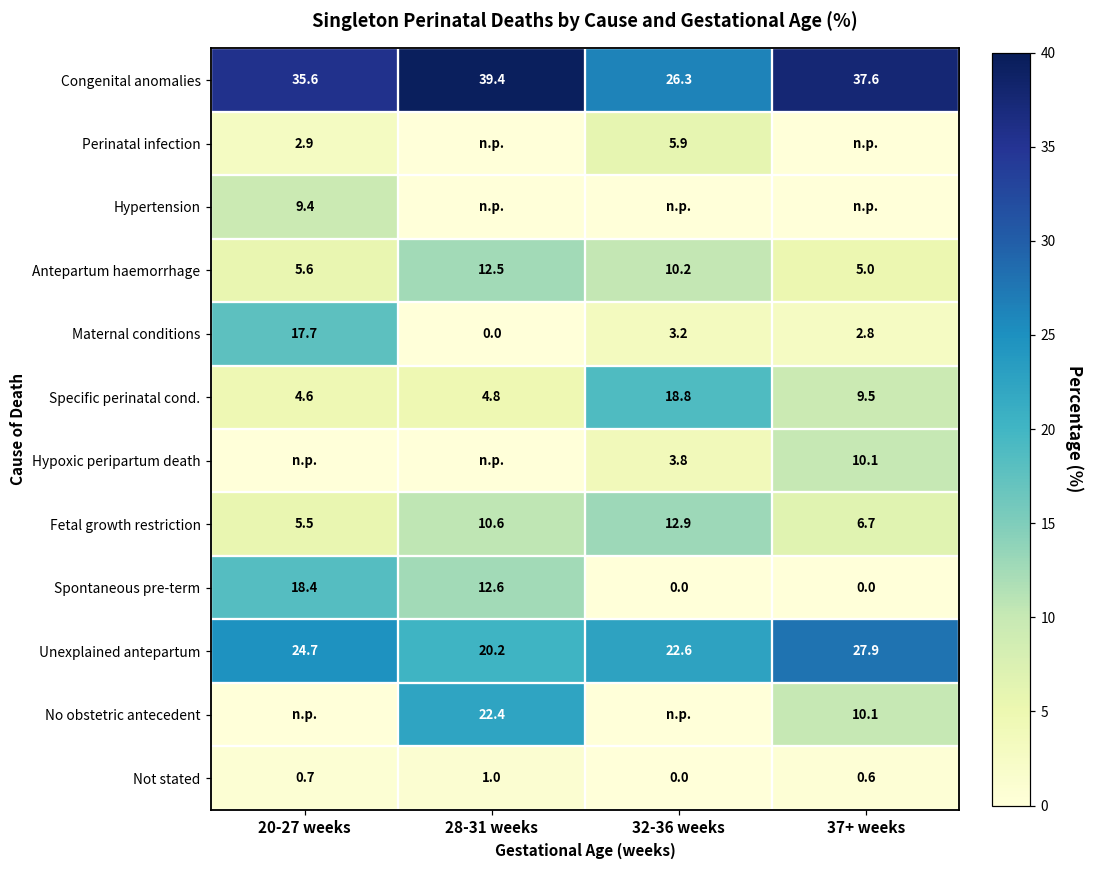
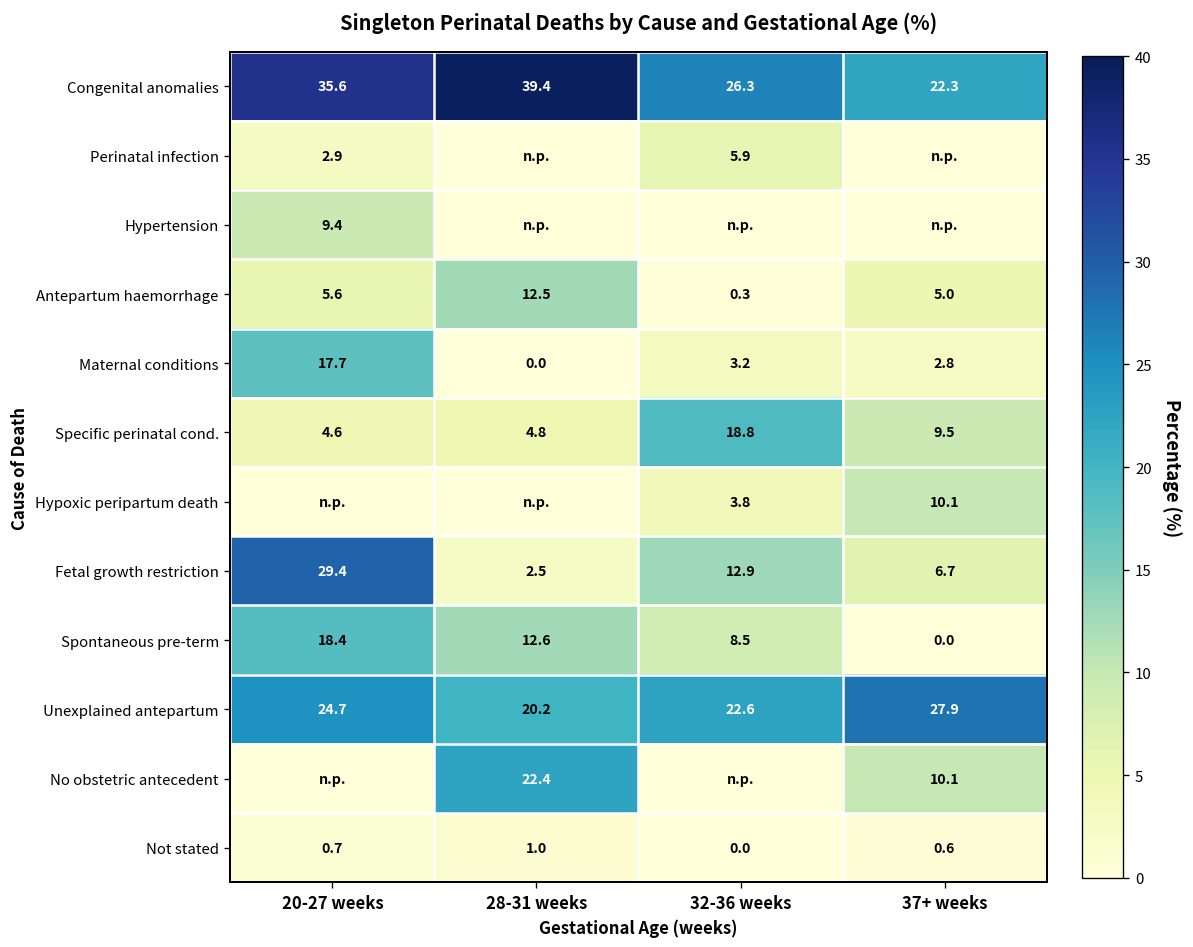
Congenital anomalies, 37+ weeks: 37.6 -> 22.3
Antepartum haemorrhage, 32-36 weeks: 10.2 -> 0.3
Fetal growth restriction, 20-27 weeks: 5.5 -> 29.4
Fetal growth restriction, 28-31 weeks: 10.6 -> 2.5
Spontaneous pre-term, 32-36 weeks: 0.0 -> 8.5
